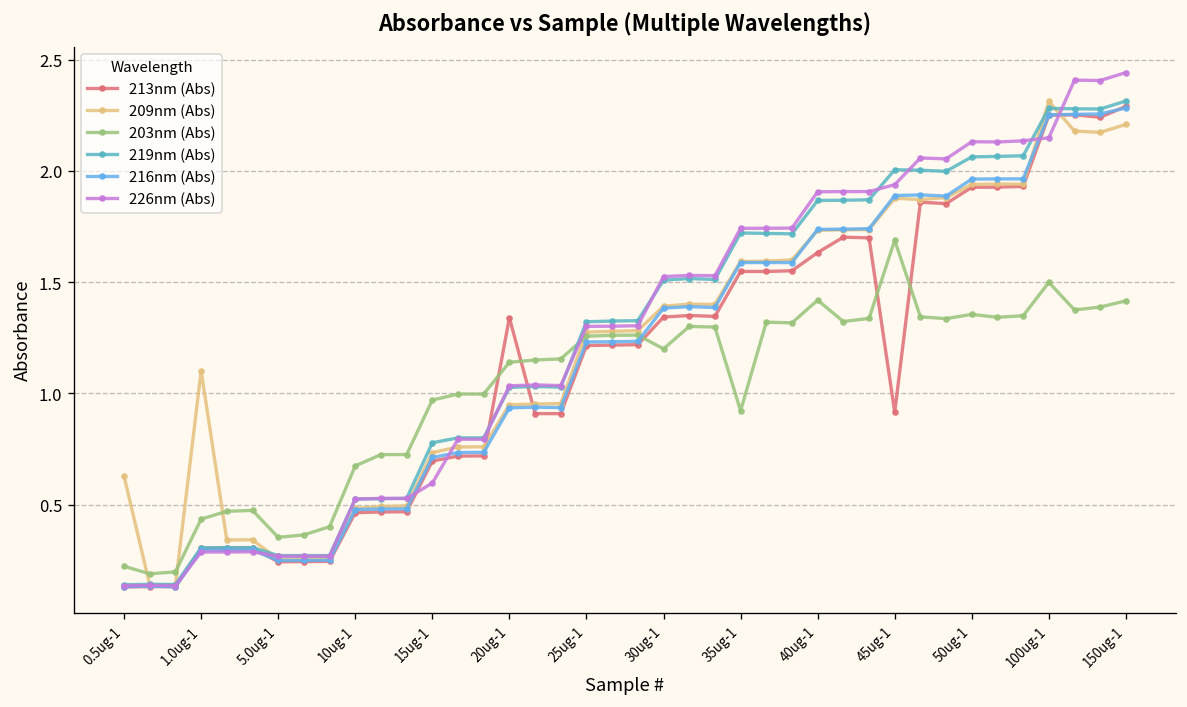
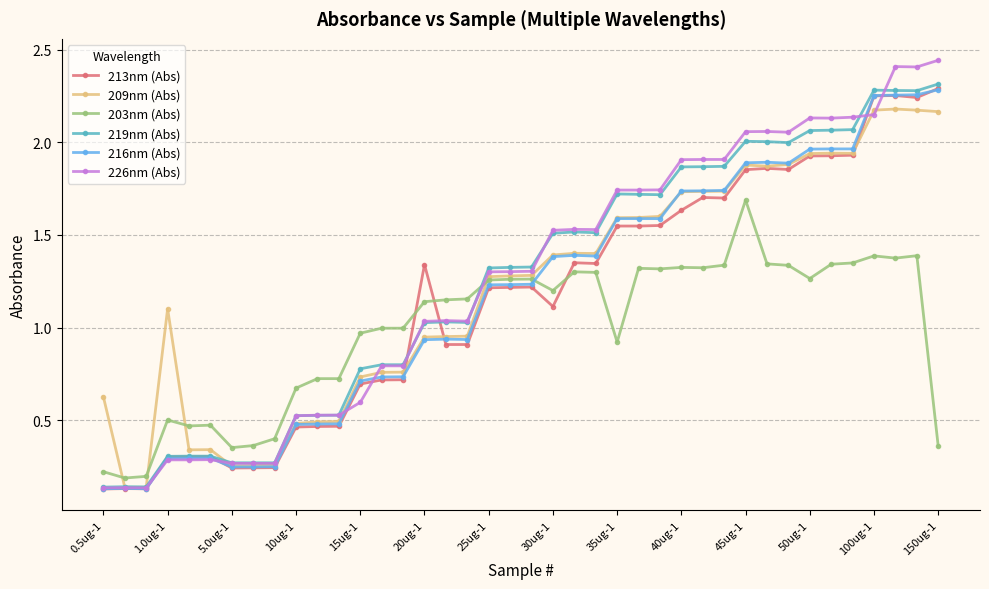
203nm (Abs), 1.0ug-1: 0.44 -> 0.50
213nm (Abs), 30ug-1: 1.34 -> 1.11
203nm (Abs), 40ug-1: 1.42 -> 1.33
213nm (Abs), 45ug-1: 0.92 -> 1.85
226nm (Abs), 45ug-1: 1.94 -> 2.06
203nm (Abs), 50ug-1: 1.36 -> 1.27
209nm (Abs), 100ug-1: 2.31 -> 2.17
203nm (Abs), 100ug-1: 1.50 -> 1.39
209nm (Abs), 150ug-1: 2.21 -> 2.17
203nm (Abs), 150ug-1: 1.42 -> 0.36
